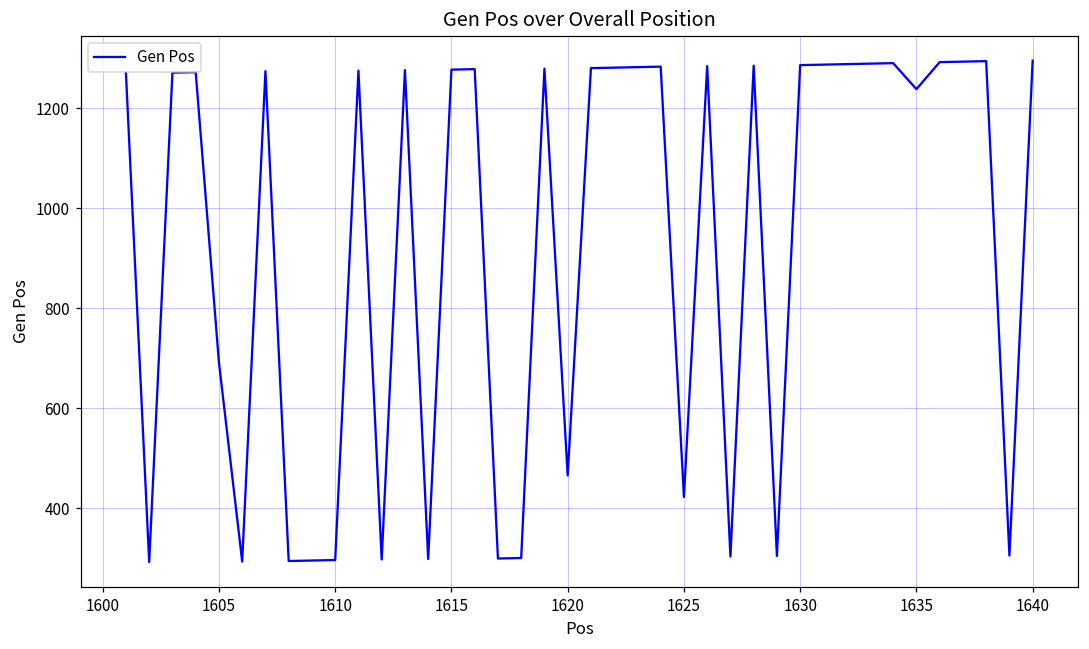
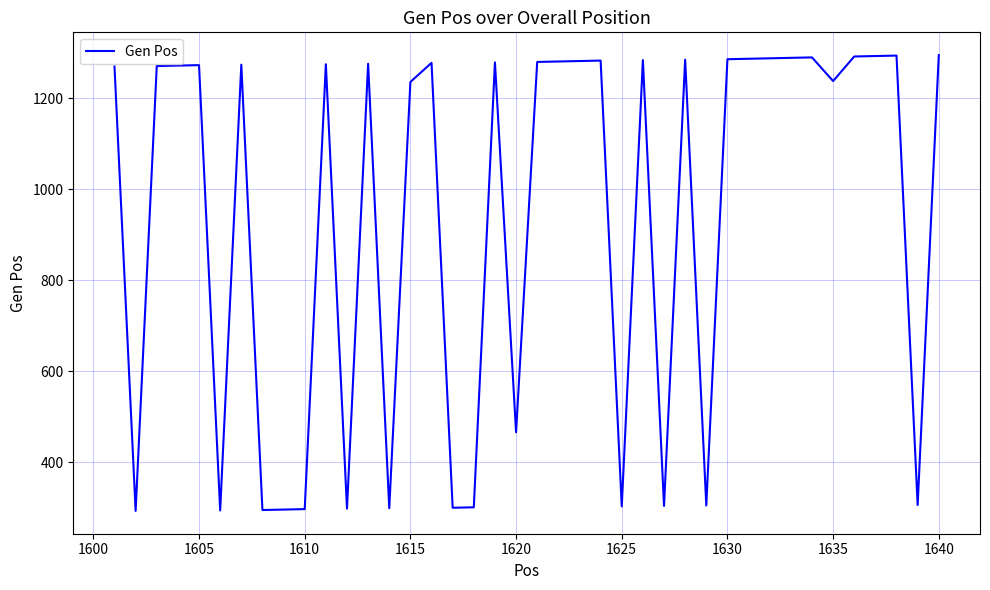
1605: 690 -> 1270
1615: 1280 -> 1240
1625: 420 -> 300
